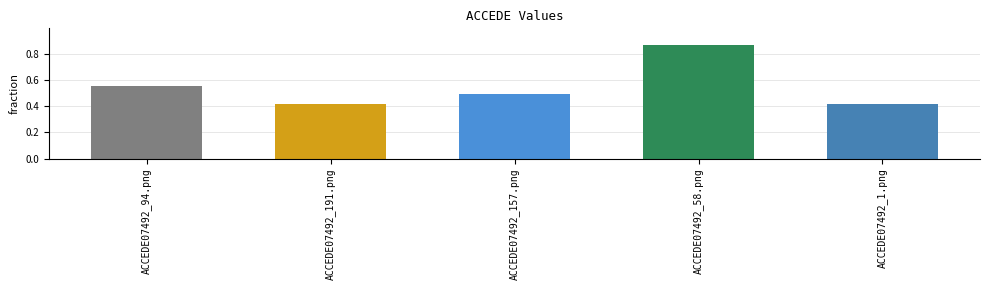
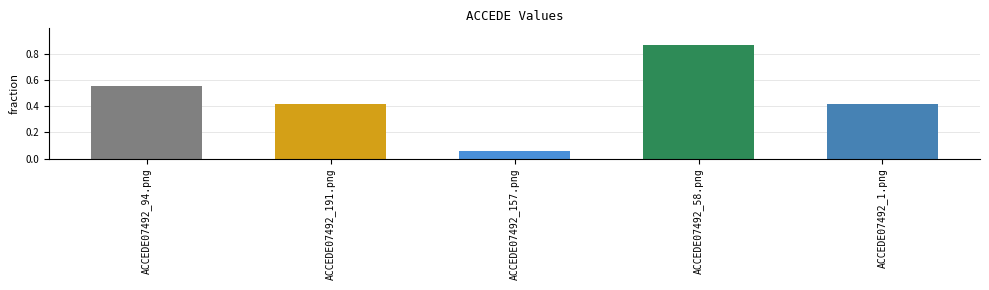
ACCEDE07492_157.png: 0.50 -> 0.06
